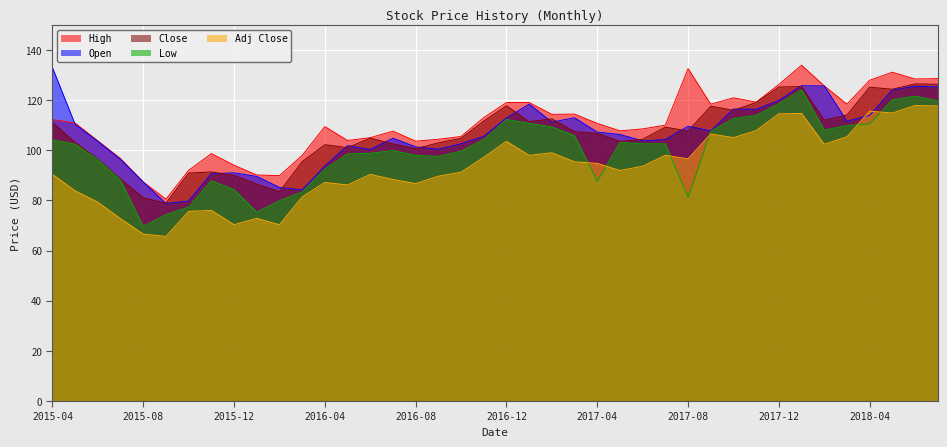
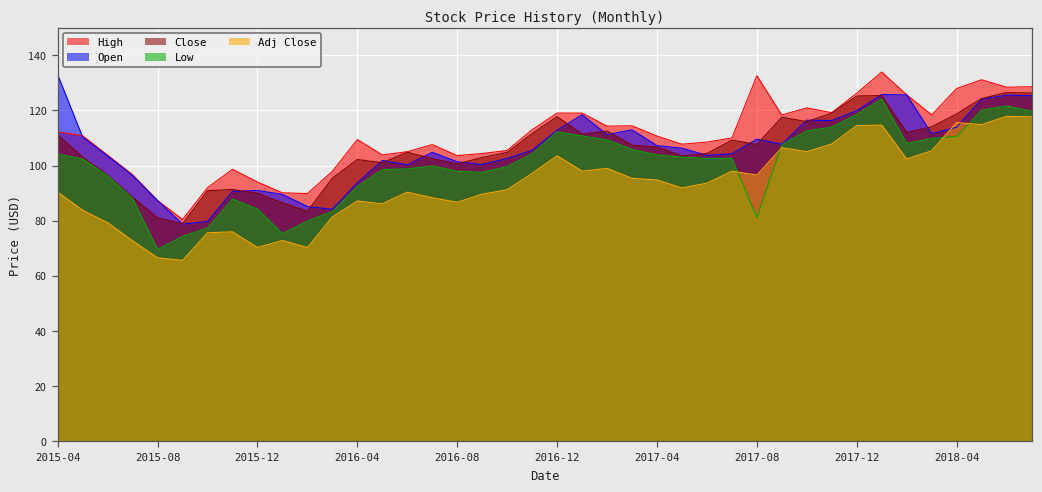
Low, 2017-04: 88 -> 104
Close, 2018-04: 125 -> 119
